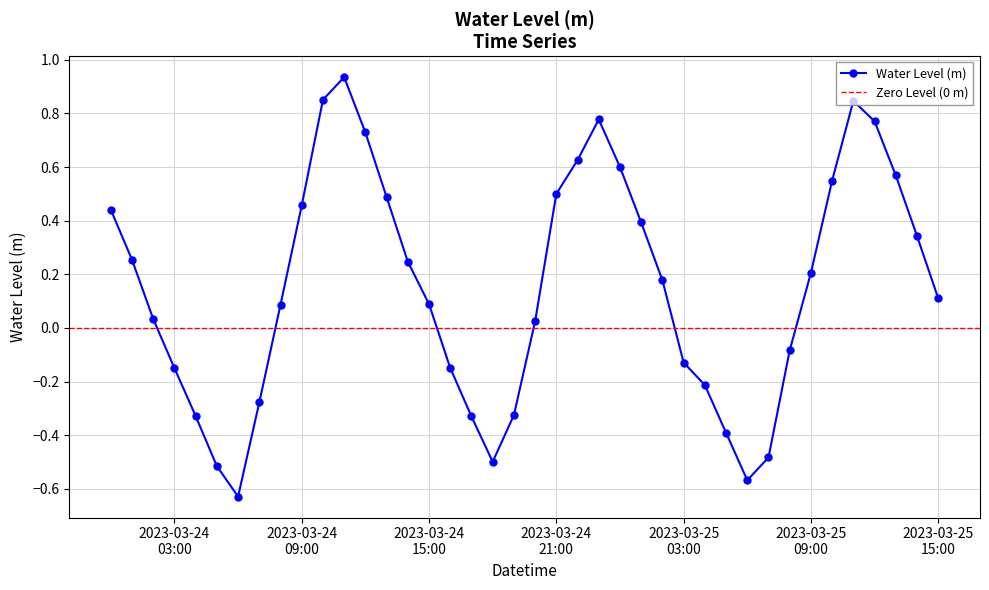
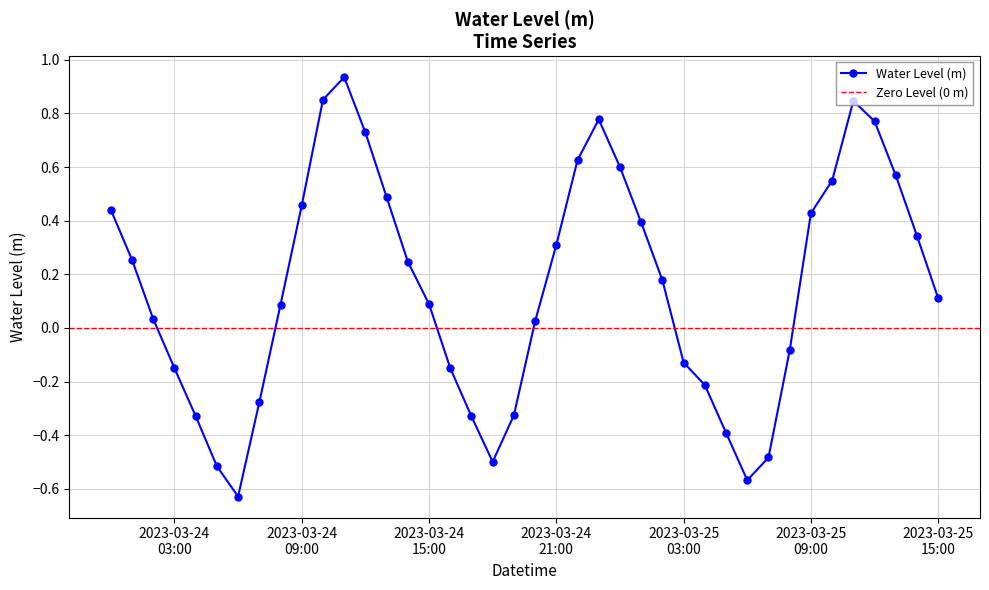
2023-03-24 21:00: 0.50 -> 0.31
2023-03-25 09:00: 0.21 -> 0.43
